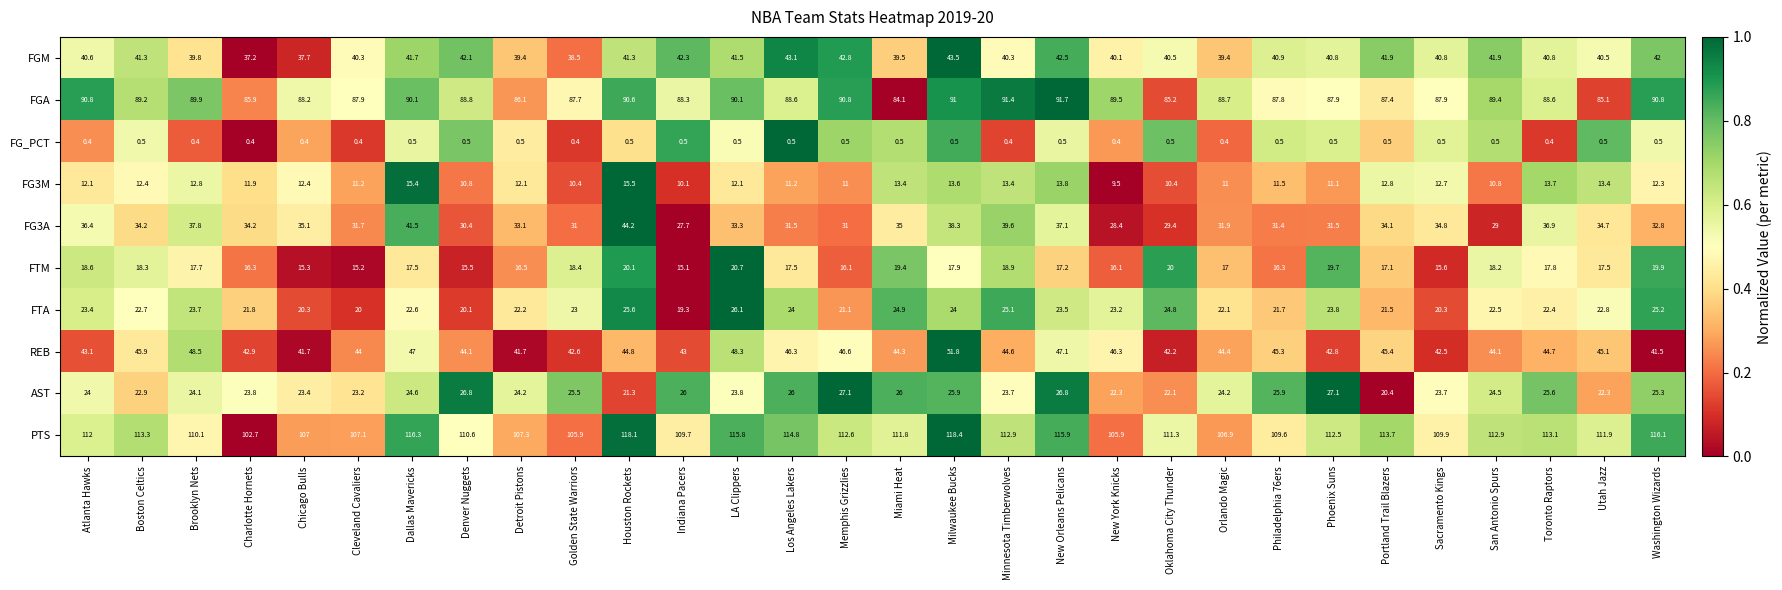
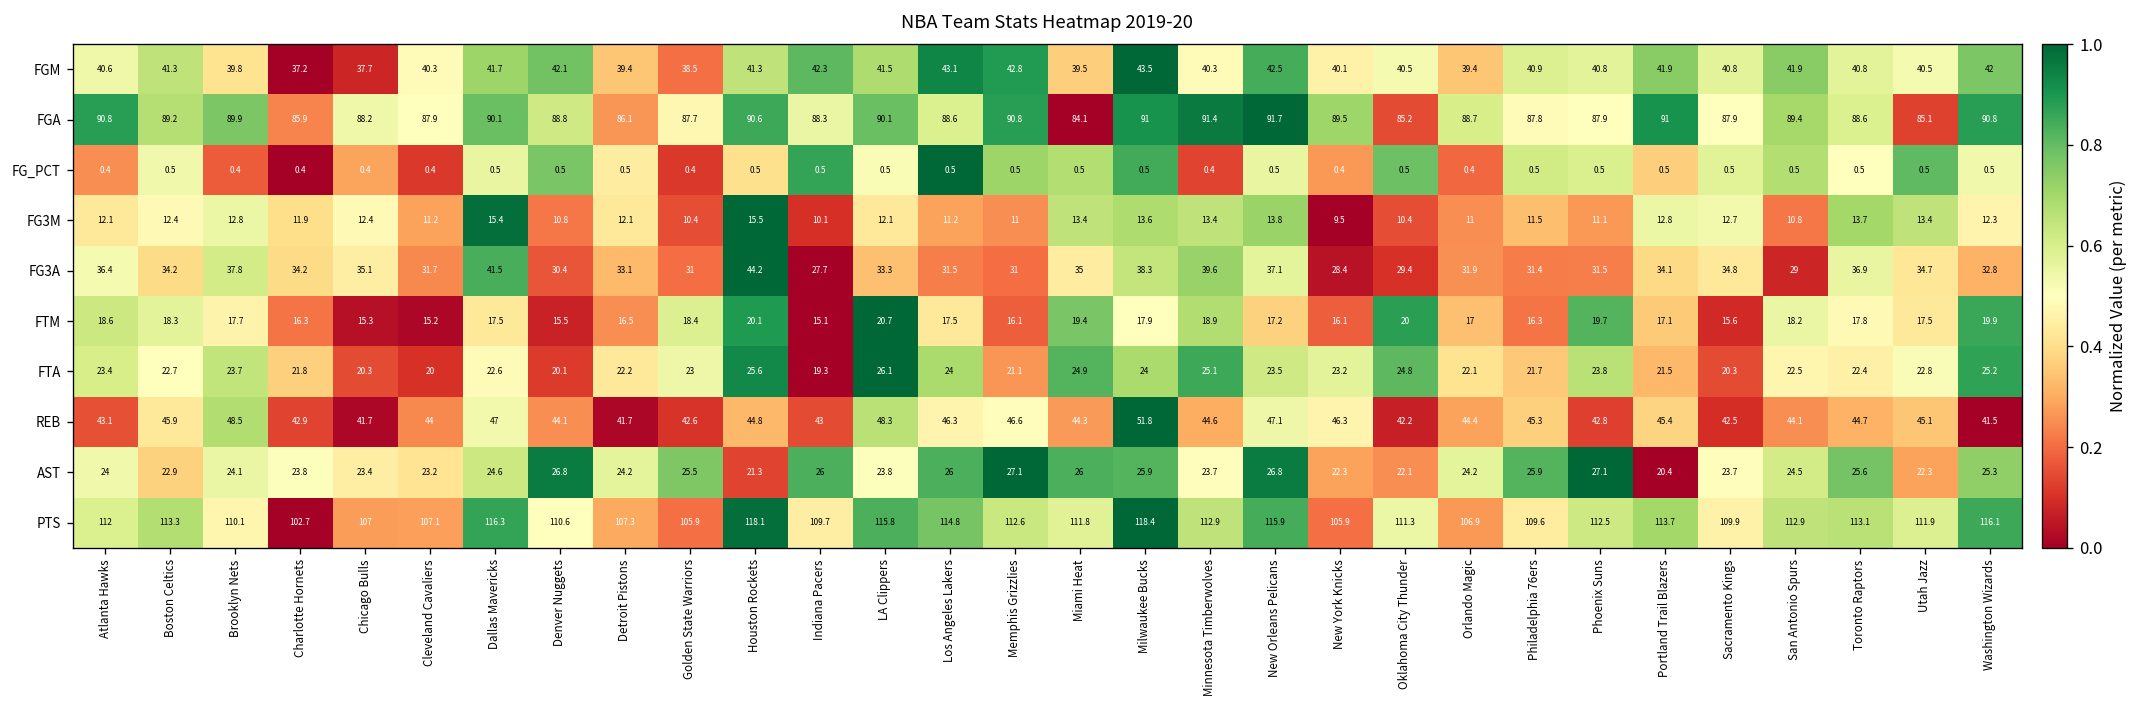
FGA, Portland Trail Blazers: 87.4 -> 91
FG_PCT, Toronto Raptors: 0.4 -> 0.5
